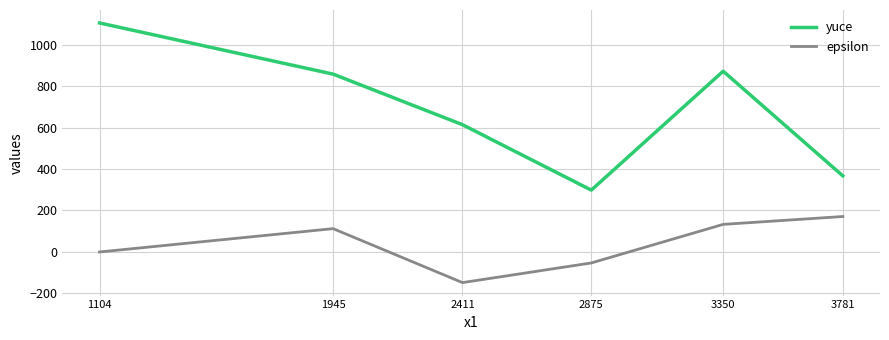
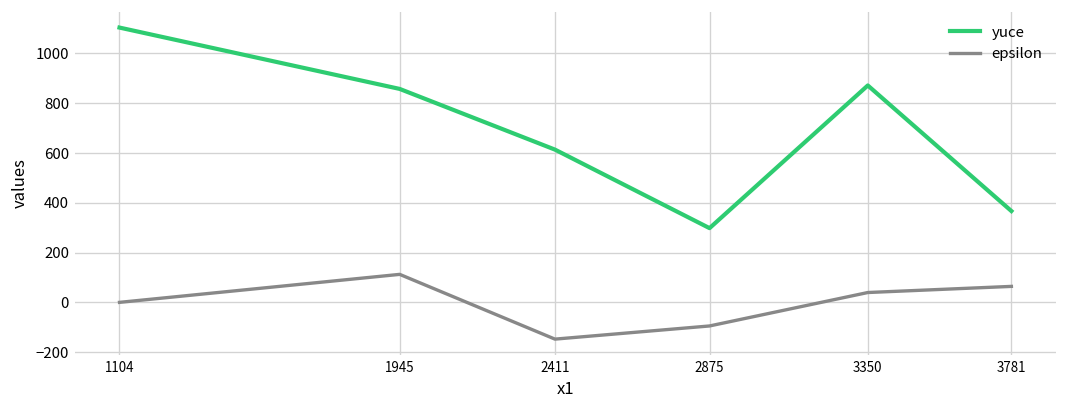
epsilon, 2875: -50 -> -90
epsilon, 3350: 130 -> 40
epsilon, 3781: 170 -> 60
